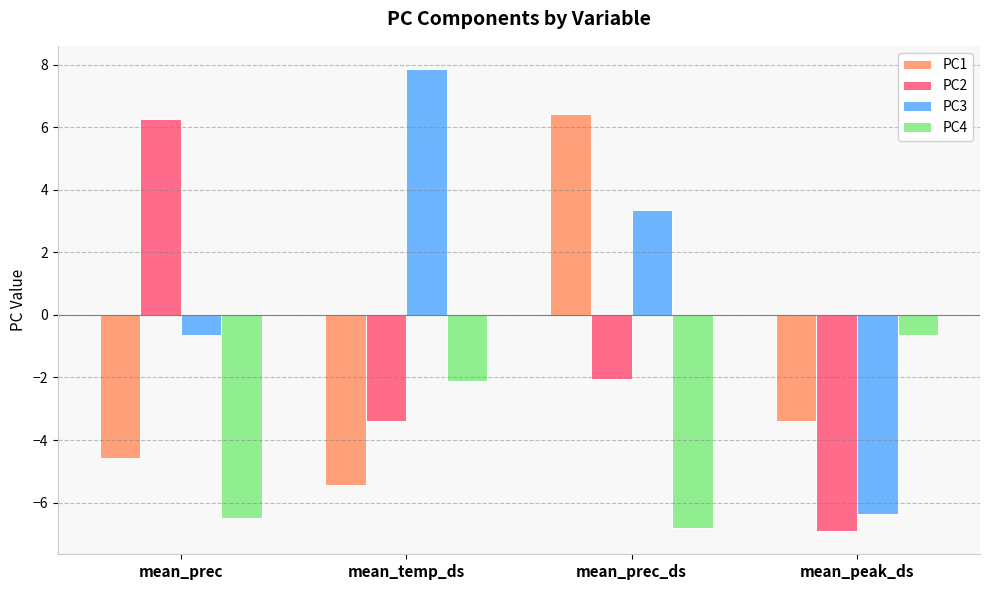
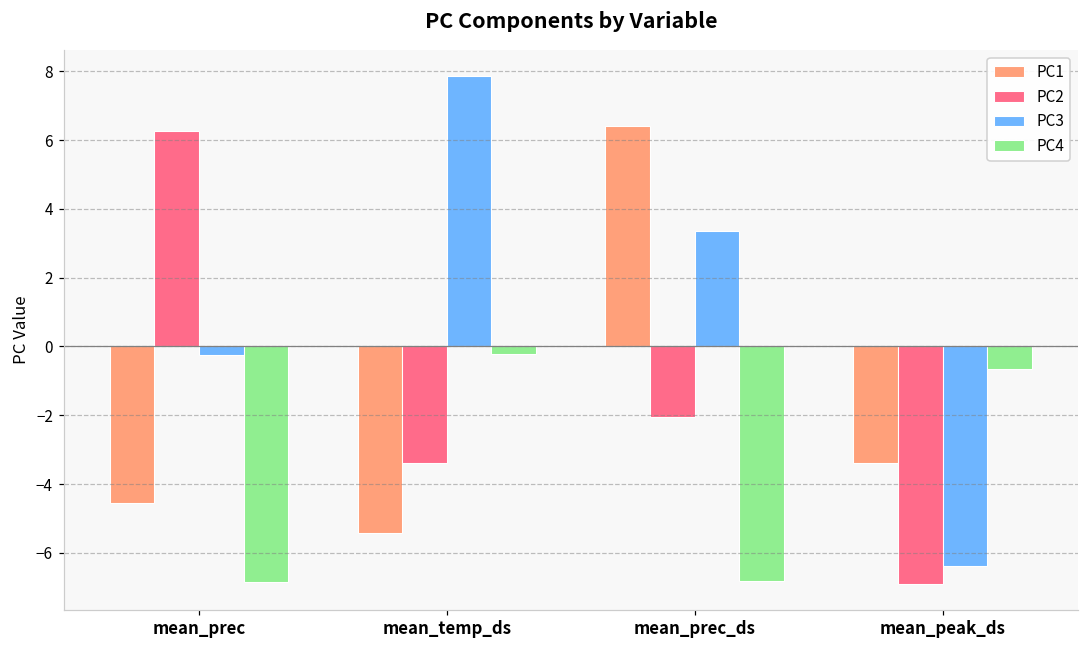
PC3, mean_prec: -0.6 -> -0.3
PC4, mean_prec: -6.5 -> -6.8
PC4, mean_temp_ds: -2.1 -> -0.2
